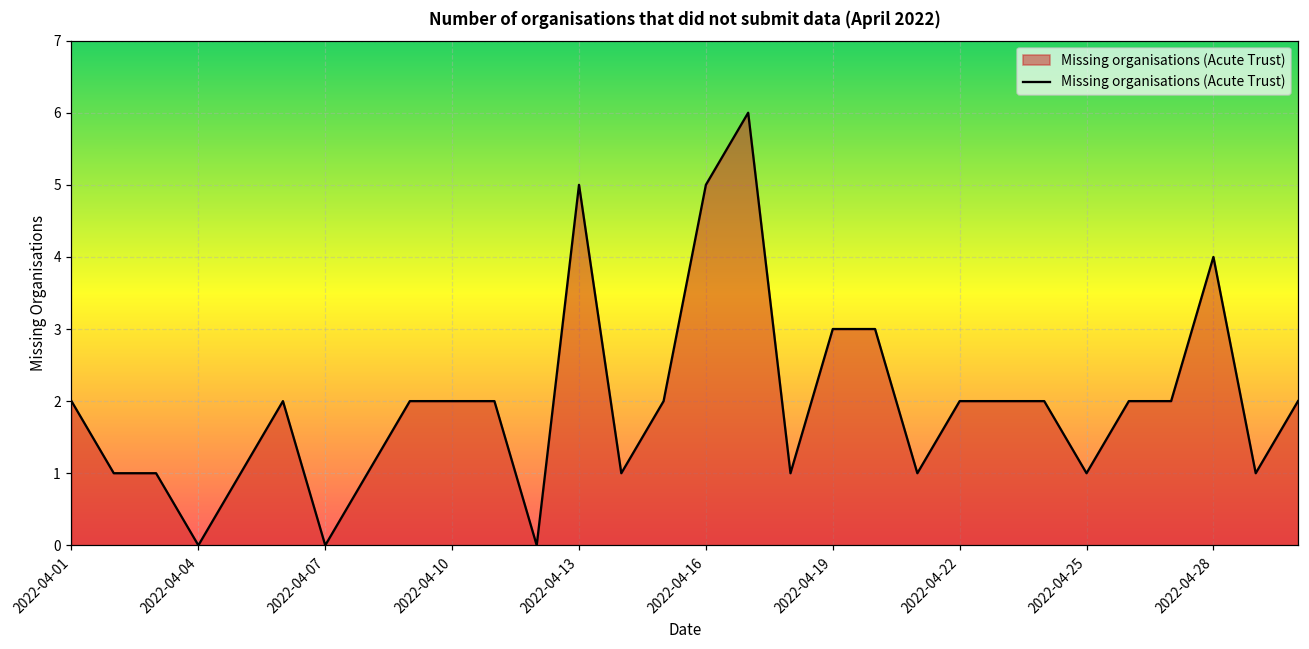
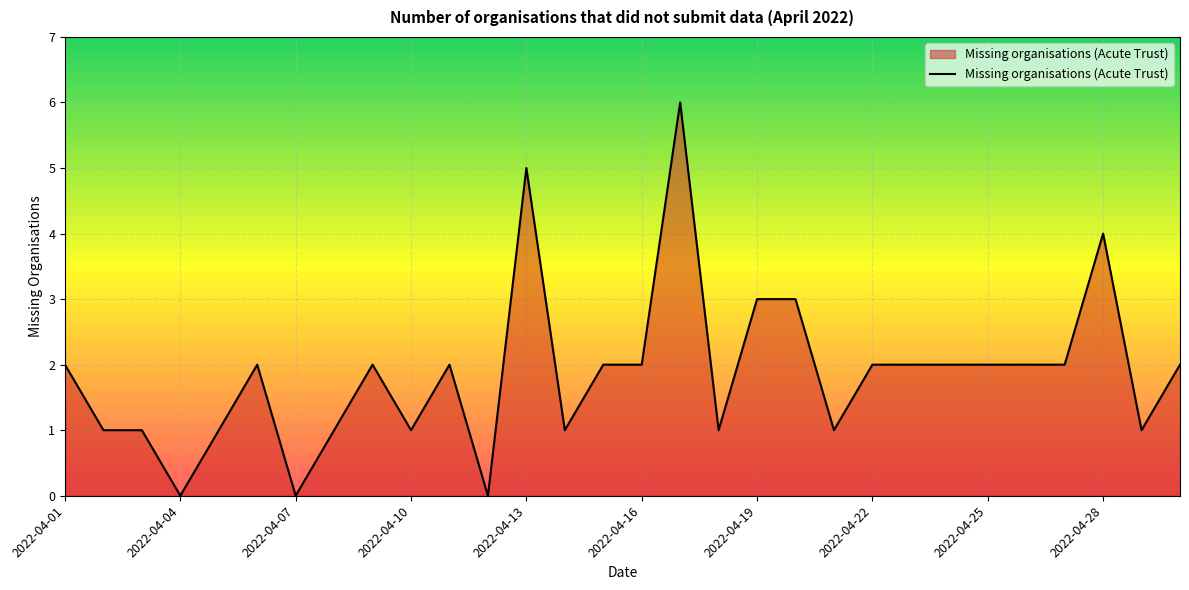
2022-04-10: 2 -> 1
2022-04-16: 5 -> 2
2022-04-25: 1 -> 2
